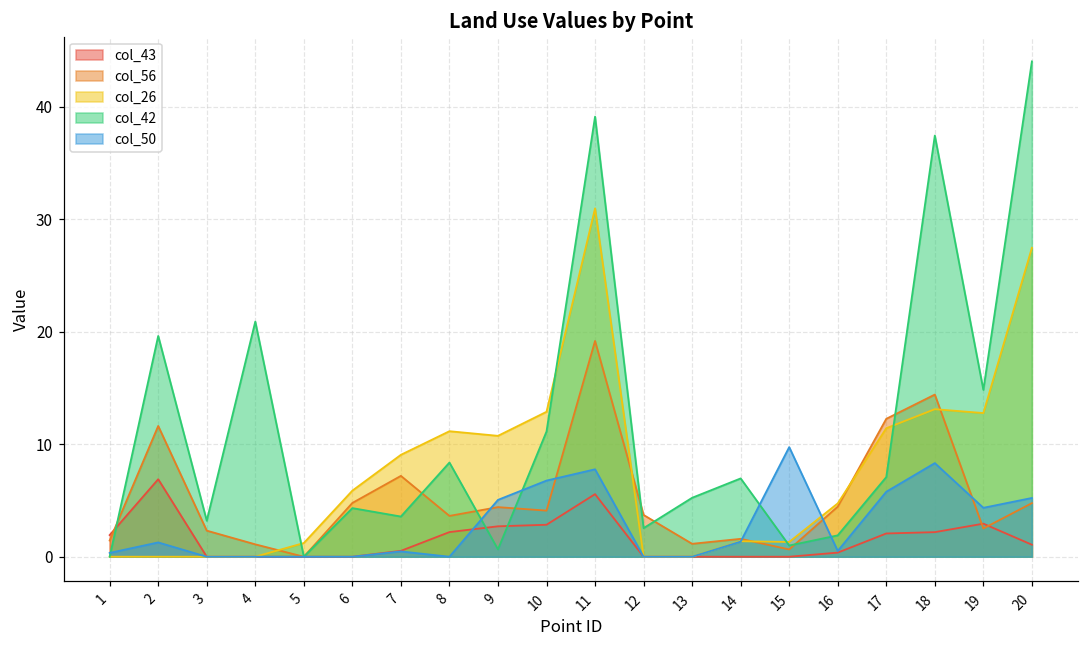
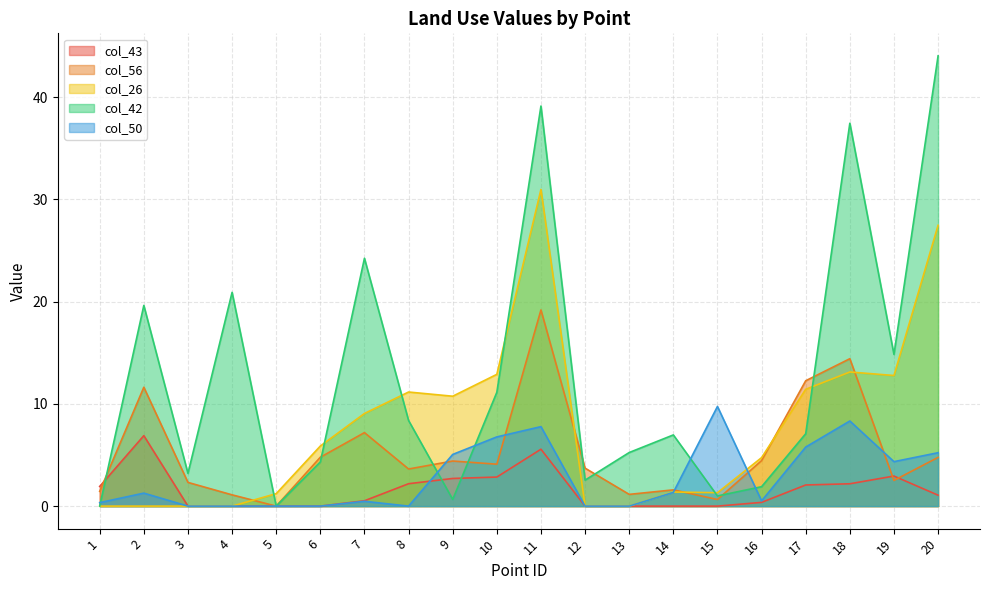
col_42, 7: 3.6 -> 24.2
